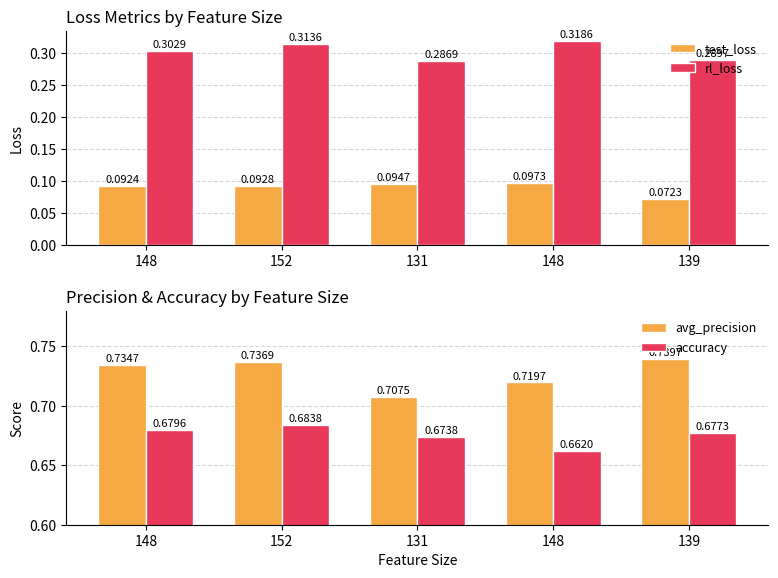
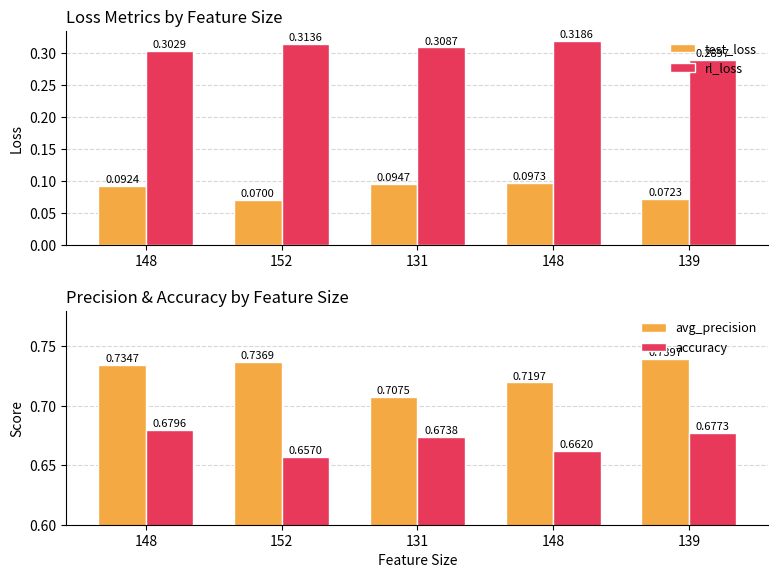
Loss Metrics by Feature Size, test_loss, 152: 0.0928 -> 0.0700
Loss Metrics by Feature Size, rl_loss, 131: 0.2869 -> 0.3087
Precision & Accuracy by Feature Size, accuracy, 152: 0.6838 -> 0.6570
